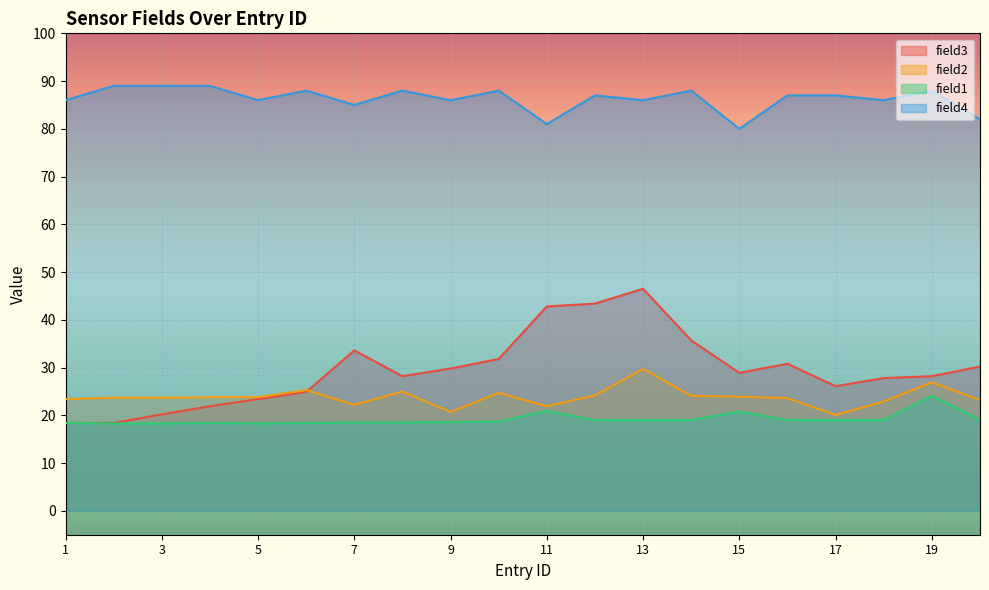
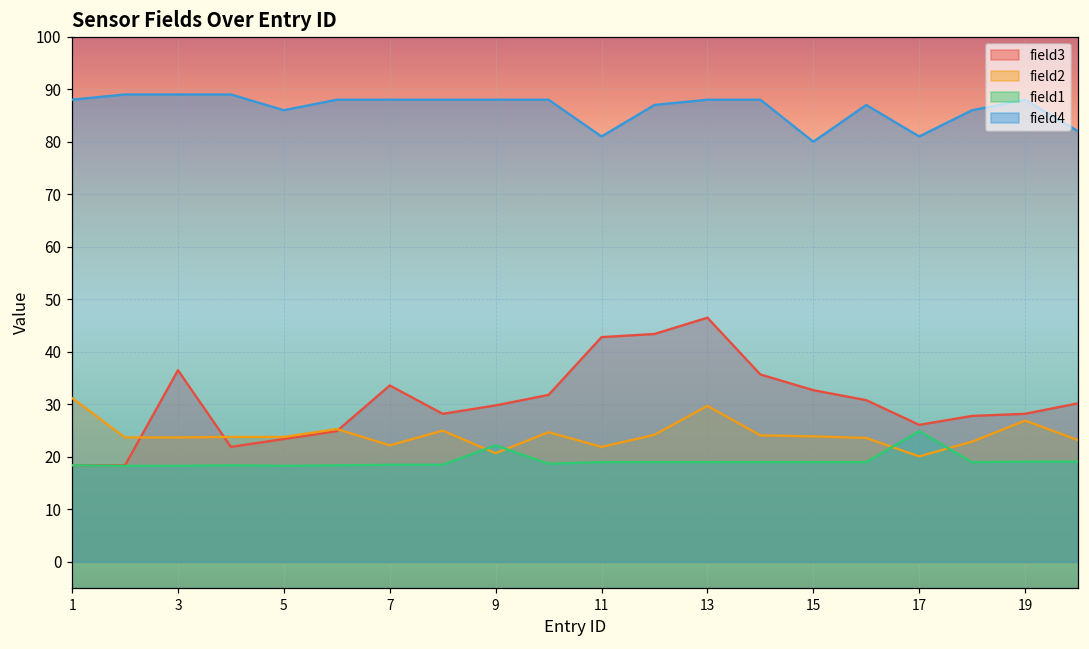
field2, 1: 23 -> 31
field4, 1: 86 -> 88
field3, 3: 20 -> 37
field4, 7: 85 -> 88
field1, 9: 19 -> 22
field4, 9: 86 -> 88
field1, 11: 21 -> 19
field4, 13: 86 -> 88
field3, 15: 29 -> 33
field1, 15: 21 -> 19
field1, 17: 19 -> 25
field4, 17: 87 -> 81
field1, 19: 24 -> 19
